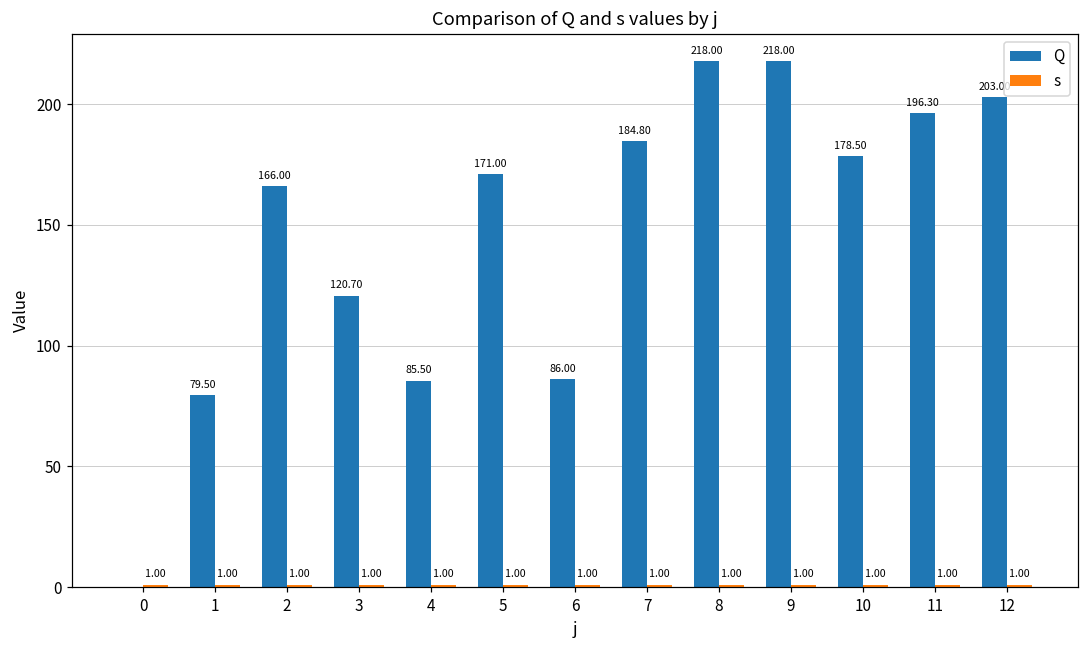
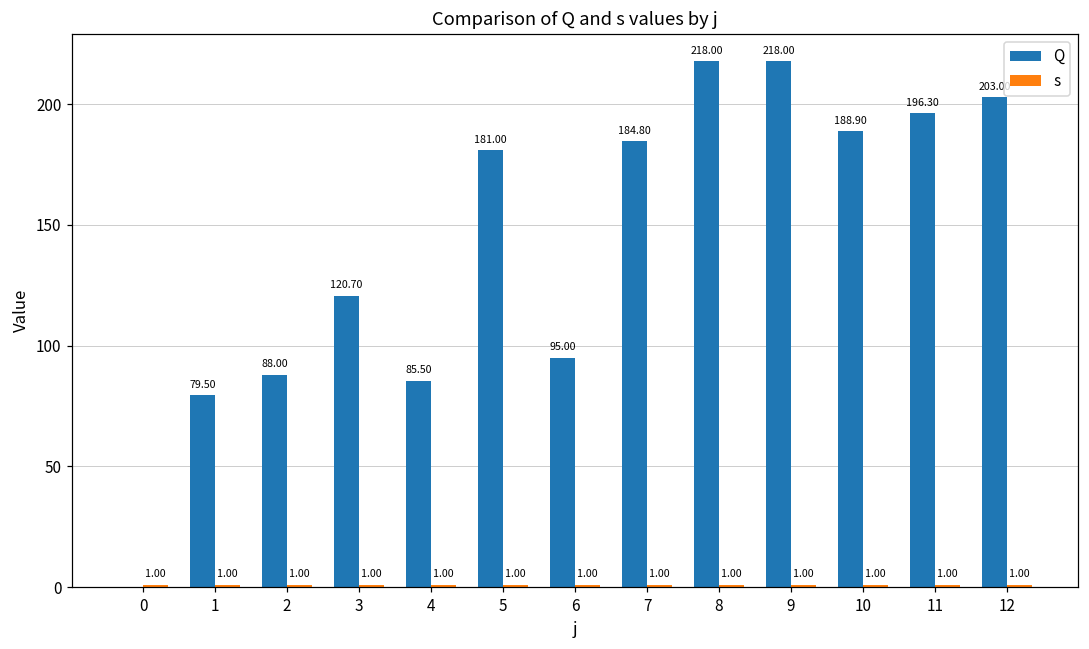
Q, 2: 166.00 -> 88.00
Q, 5: 171.00 -> 181.00
Q, 6: 86.00 -> 95.00
Q, 10: 178.50 -> 188.90
